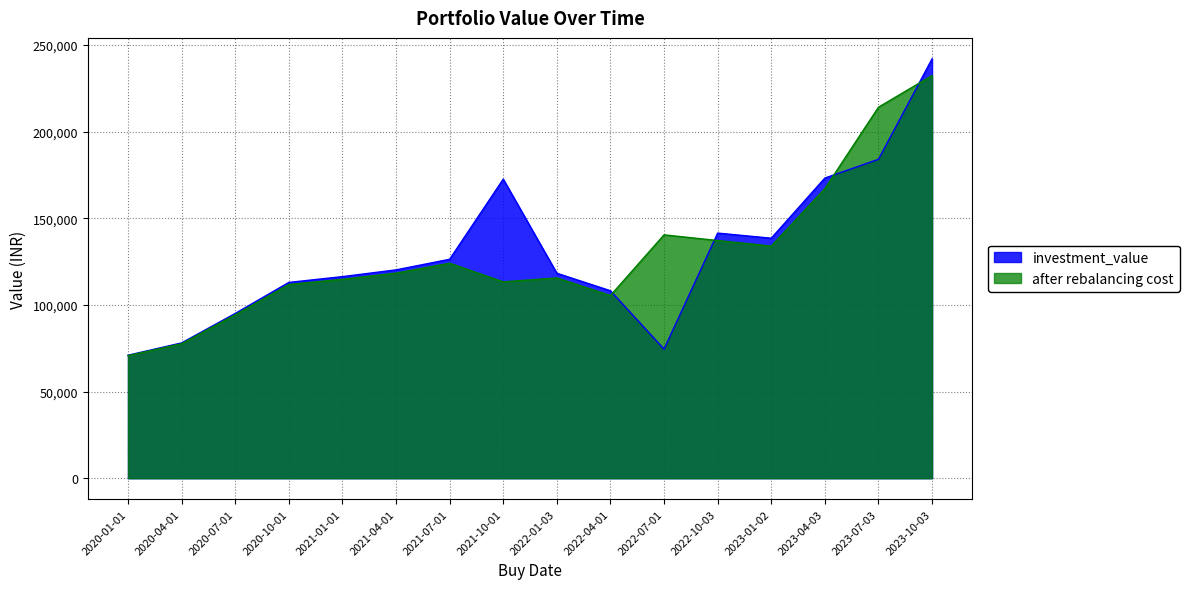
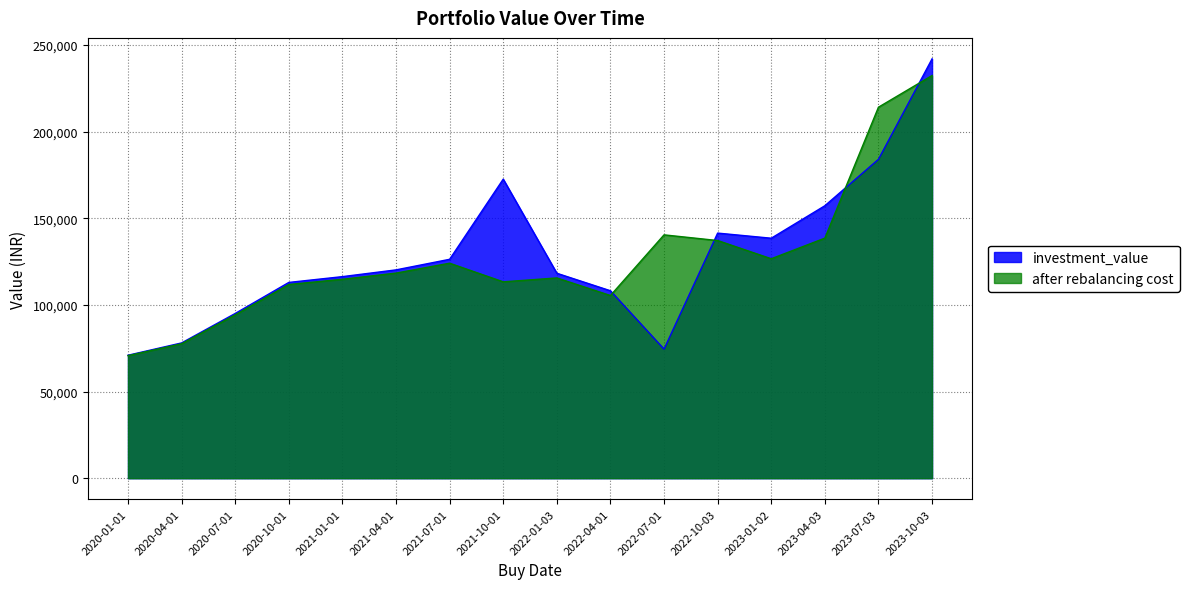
after rebalancing cost, 2023-01-02: 134,000 -> 127,000
investment_value, 2023-04-03: 173,000 -> 157,000
after rebalancing cost, 2023-04-03: 167,000 -> 139,000
